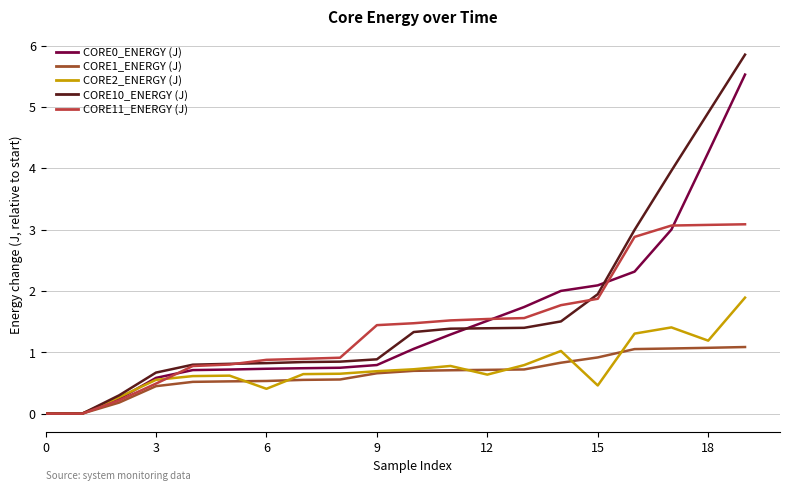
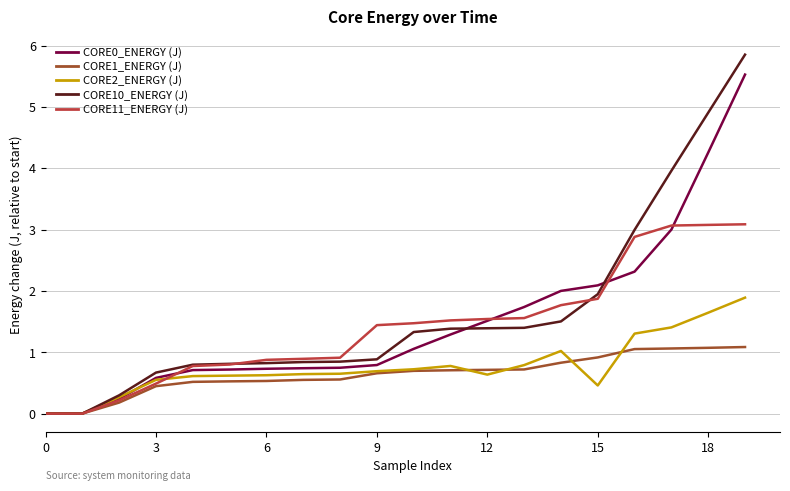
CORE2_ENERGY (J), 6: 0.4 -> 0.6
CORE2_ENERGY (J), 18: 1.2 -> 1.6
